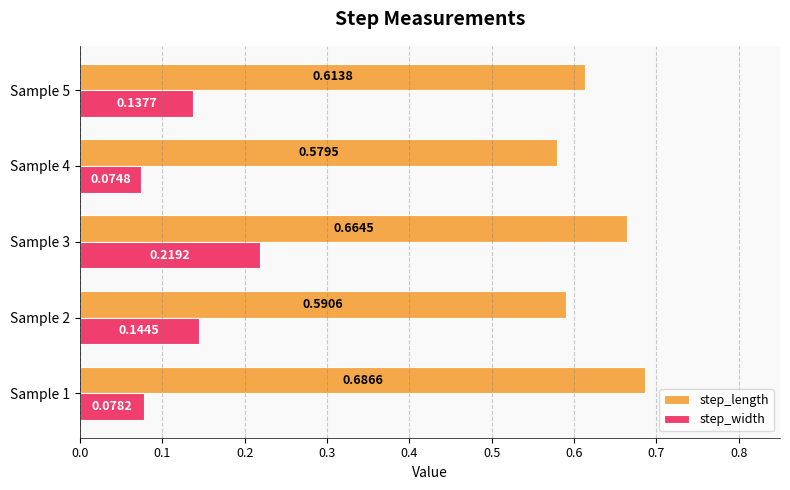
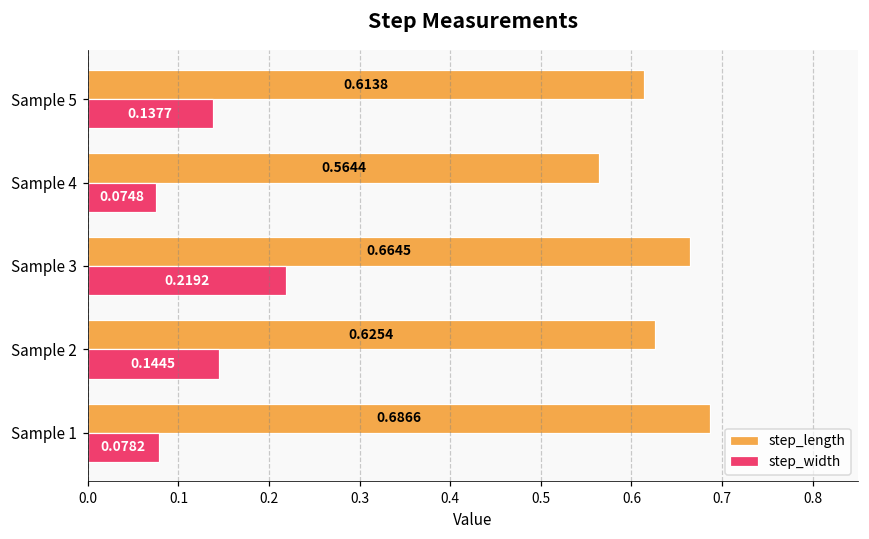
step_length, Sample 4: 0.5795 -> 0.5644
step_length, Sample 2: 0.5906 -> 0.6254
